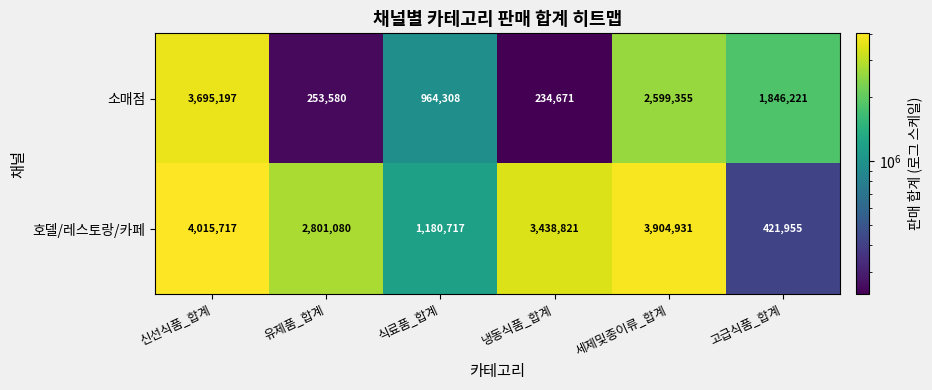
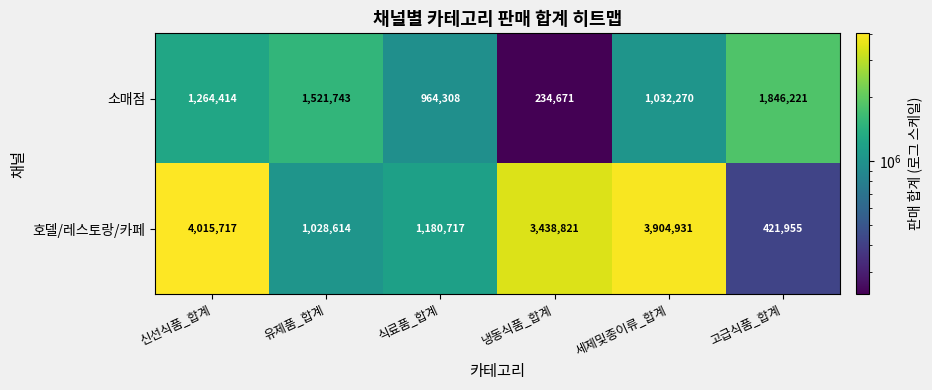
소매점, 신선식품_합계: 3,695,197 -> 1,264,414
소매점, 유제품_합계: 253,580 -> 1,521,743
소매점, 세제및종이류_합계: 2,599,355 -> 1,032,270
호델/레스토랑/카페, 유제품_합계: 2,801,080 -> 1,028,614
